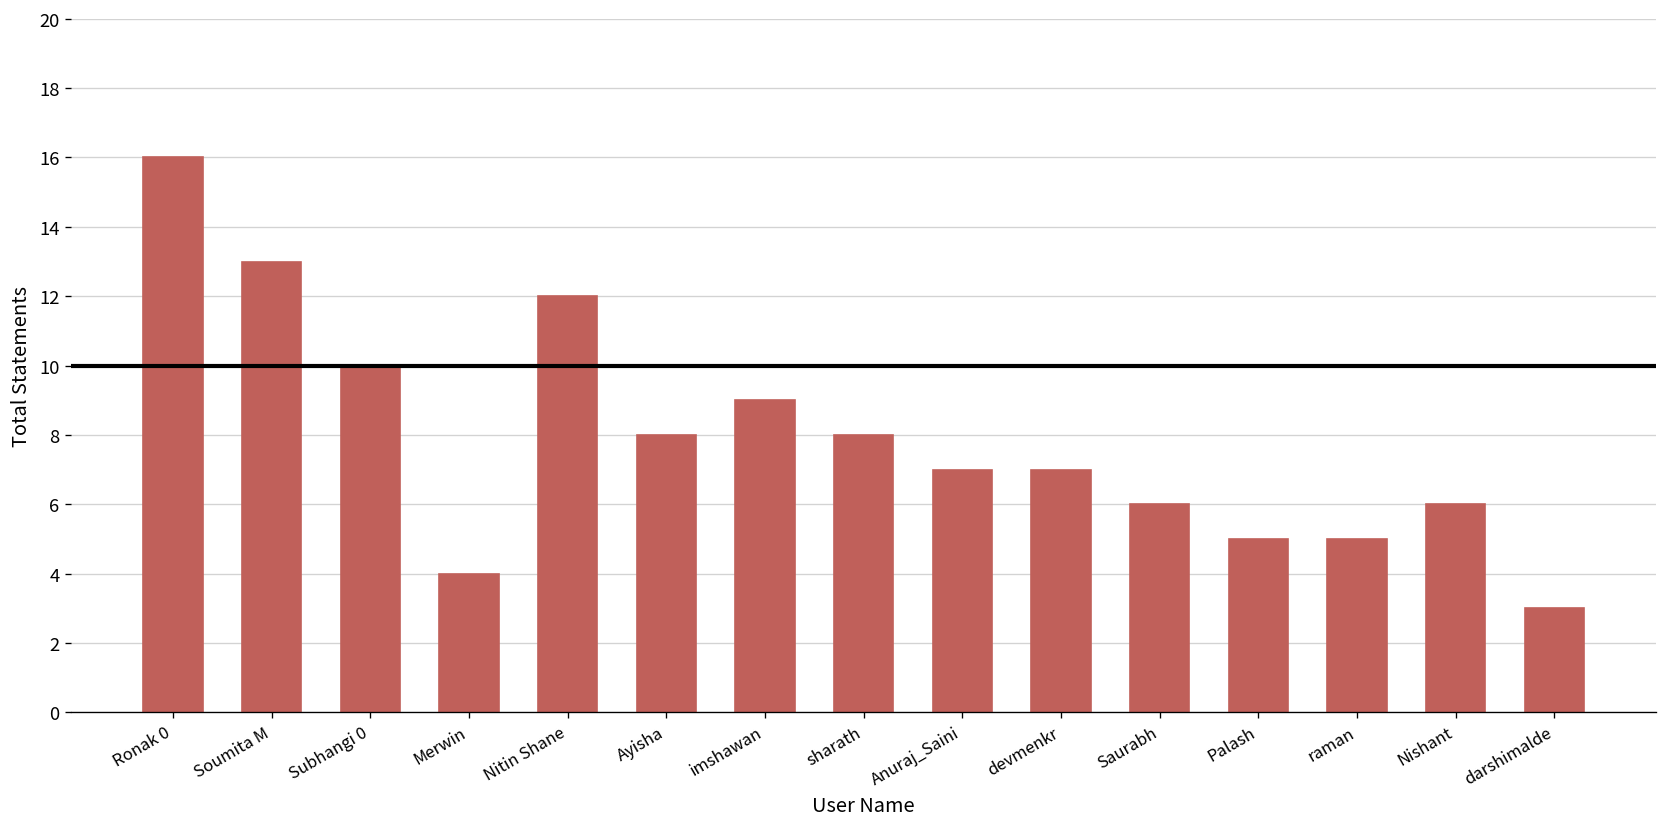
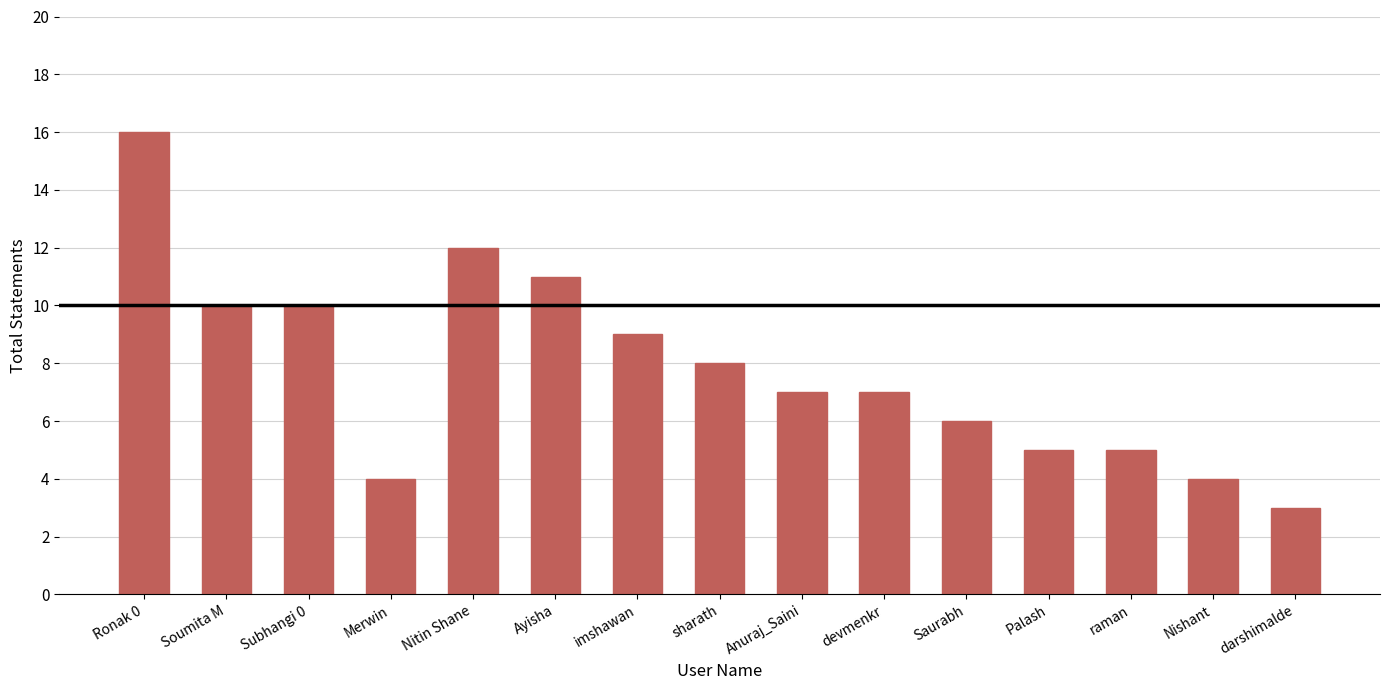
Soumita M: 13 -> 10
Ayisha: 8 -> 11
Nishant: 6 -> 4
